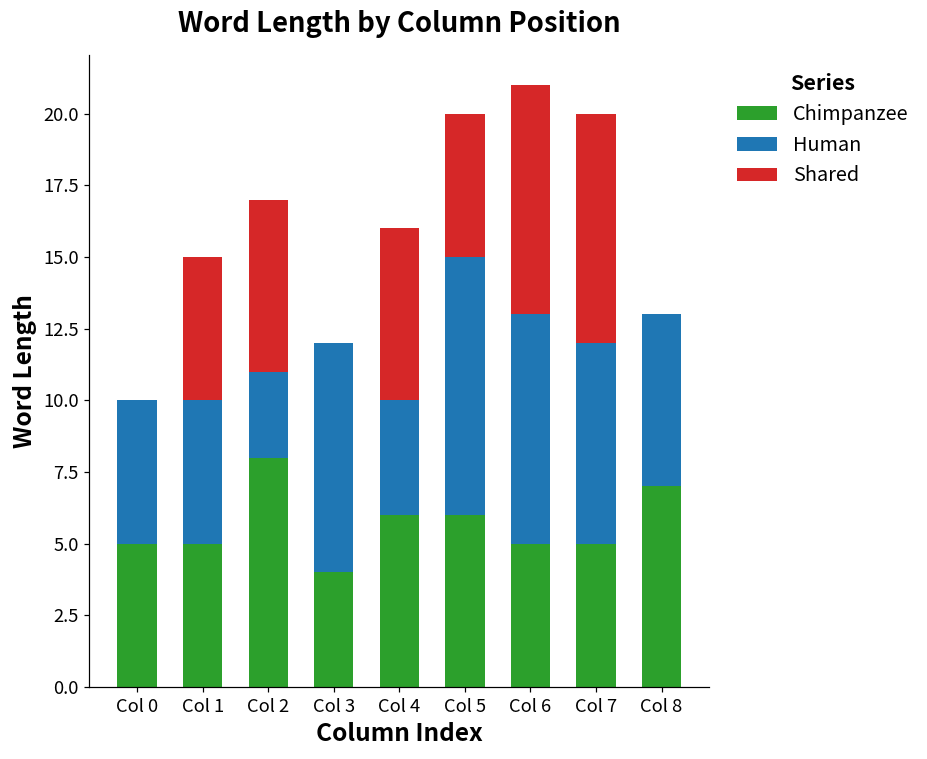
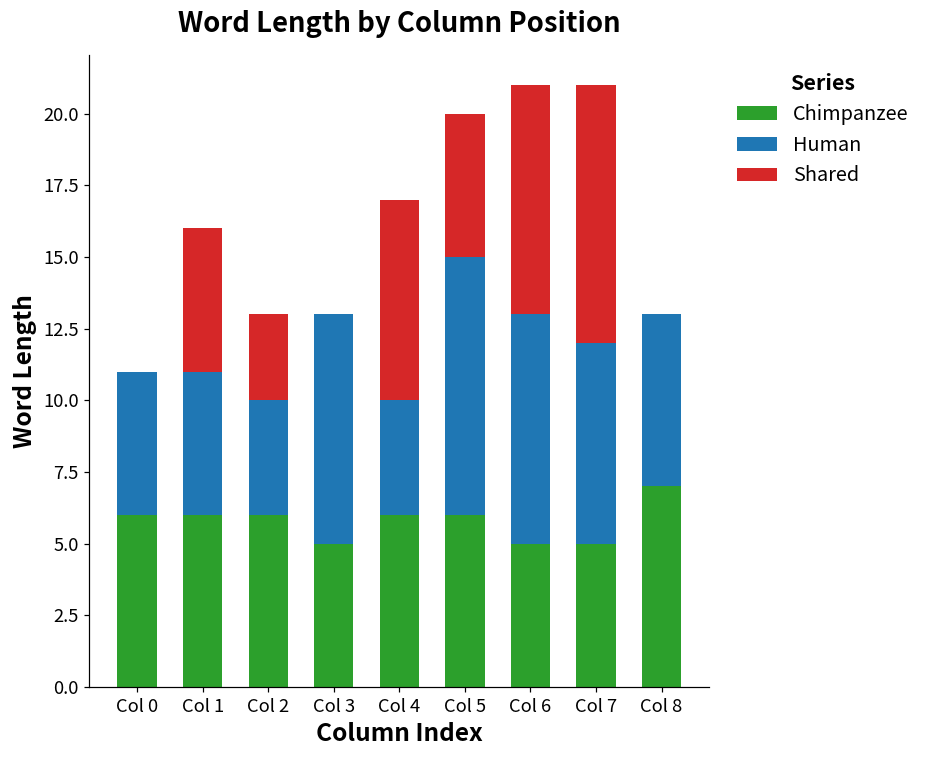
Chimpanzee, Col 0: 5 -> 6
Chimpanzee, Col 1: 5 -> 6
Chimpanzee, Col 2: 8 -> 6
Human, Col 2: 3 -> 4
Shared, Col 2: 6 -> 3
Chimpanzee, Col 3: 4 -> 5
Shared, Col 4: 6 -> 7
Shared, Col 7: 8 -> 9
